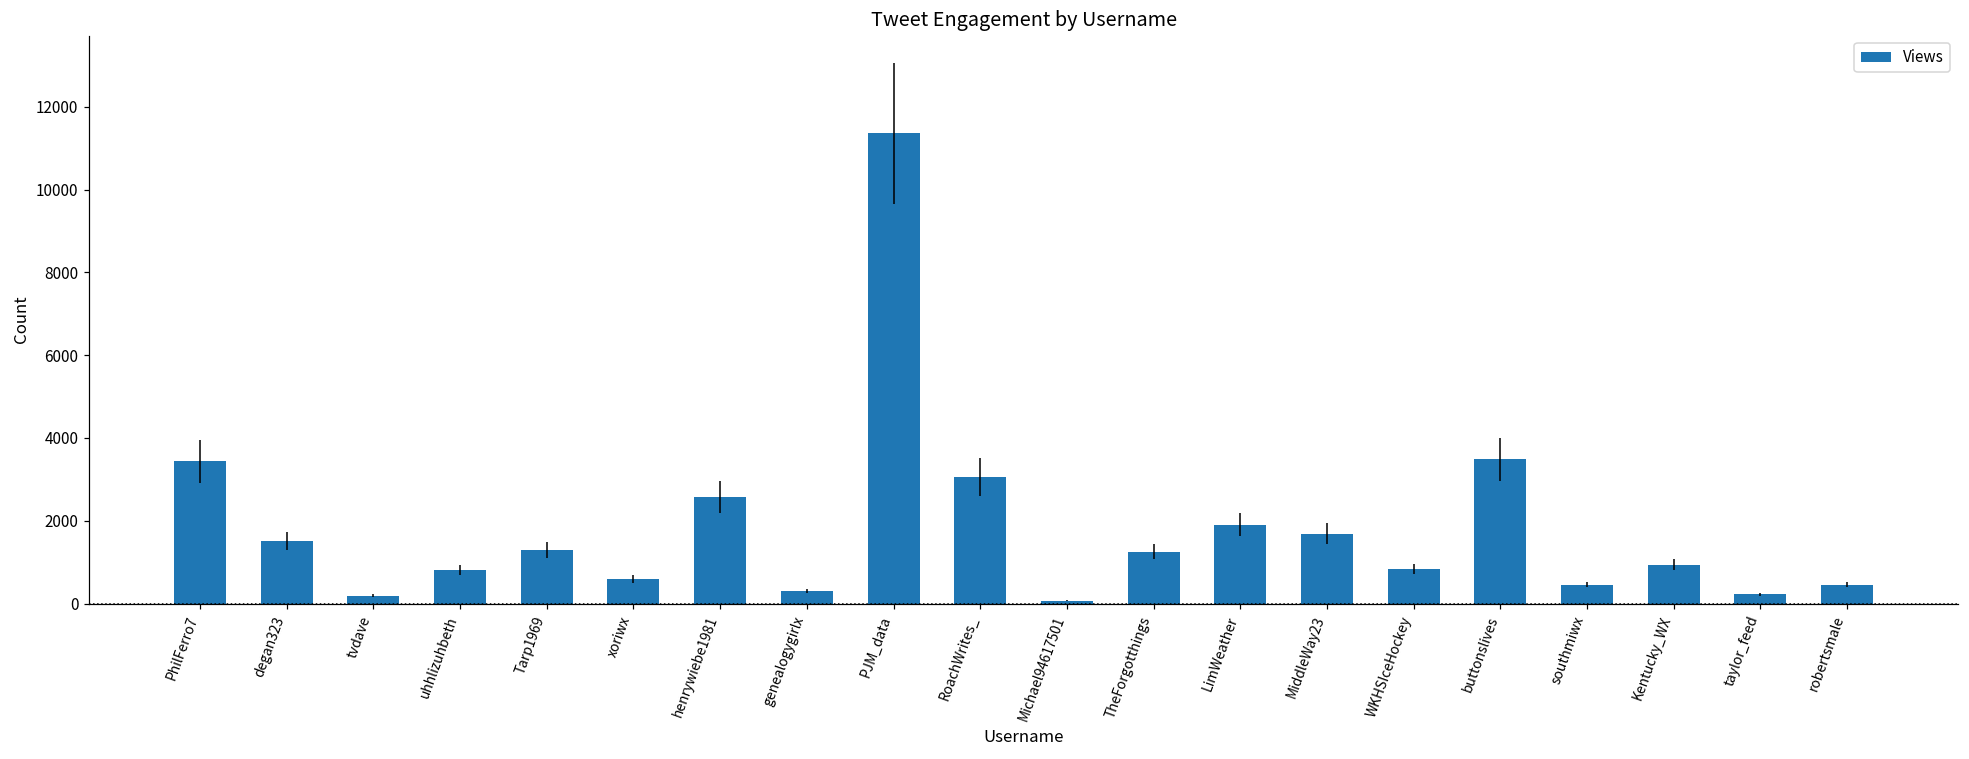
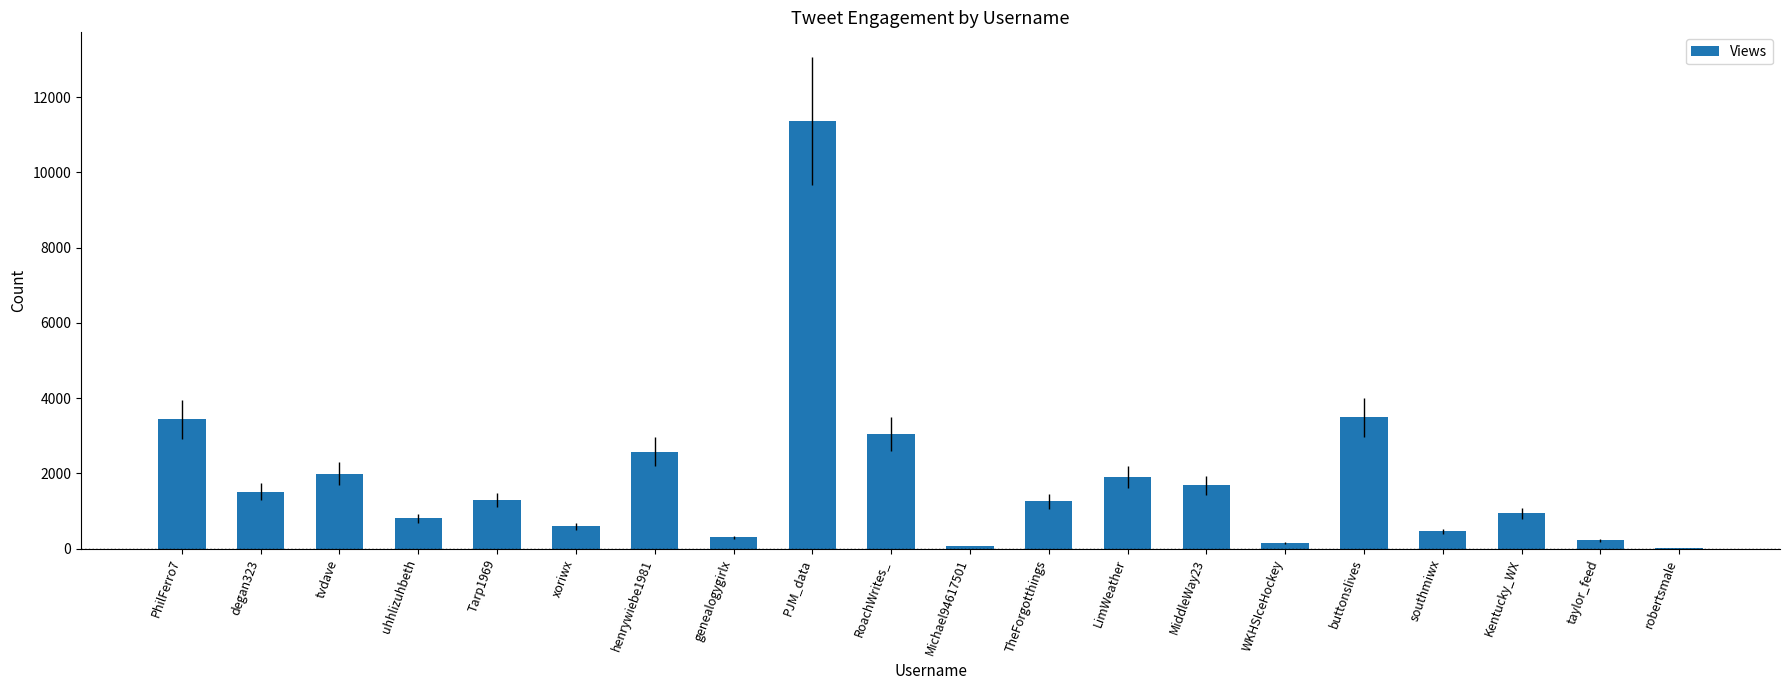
tvdave: 200 -> 2000
WKHSIceHockey: 800 -> 200
robertsmale: 500 -> 0
